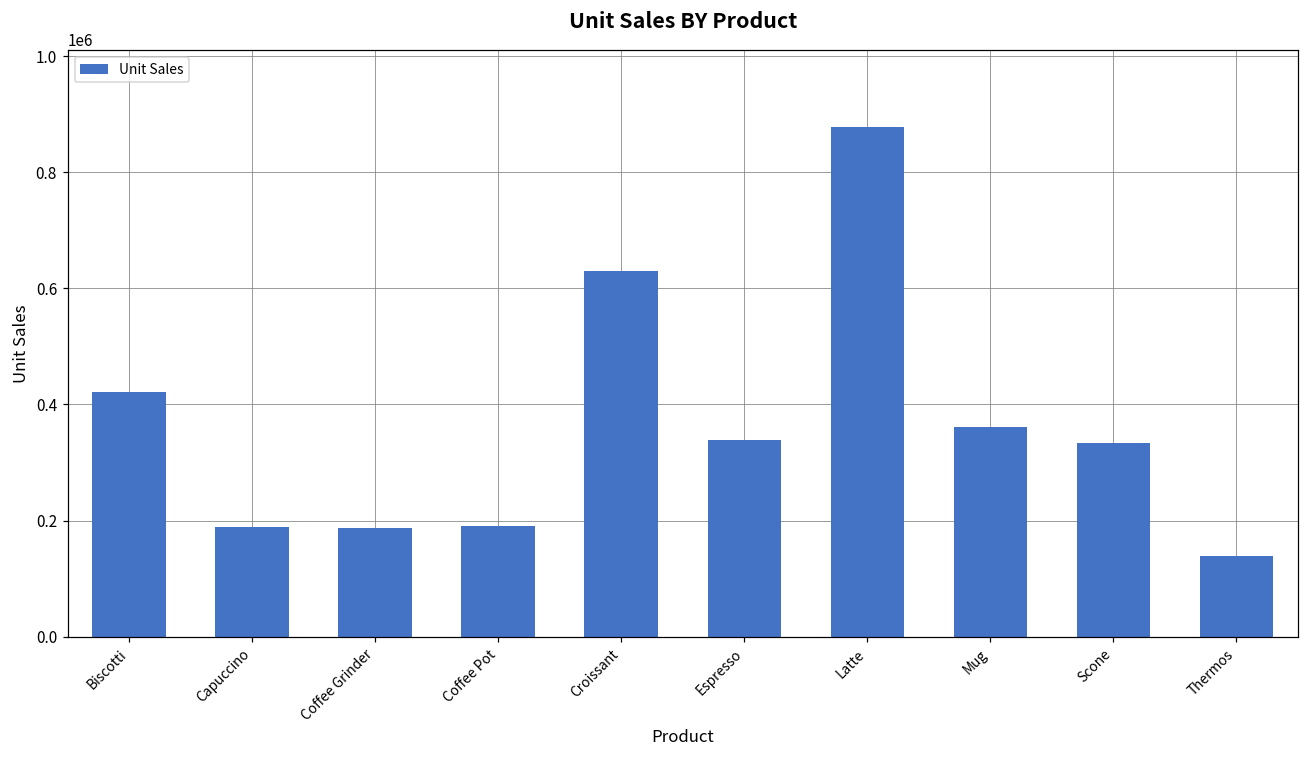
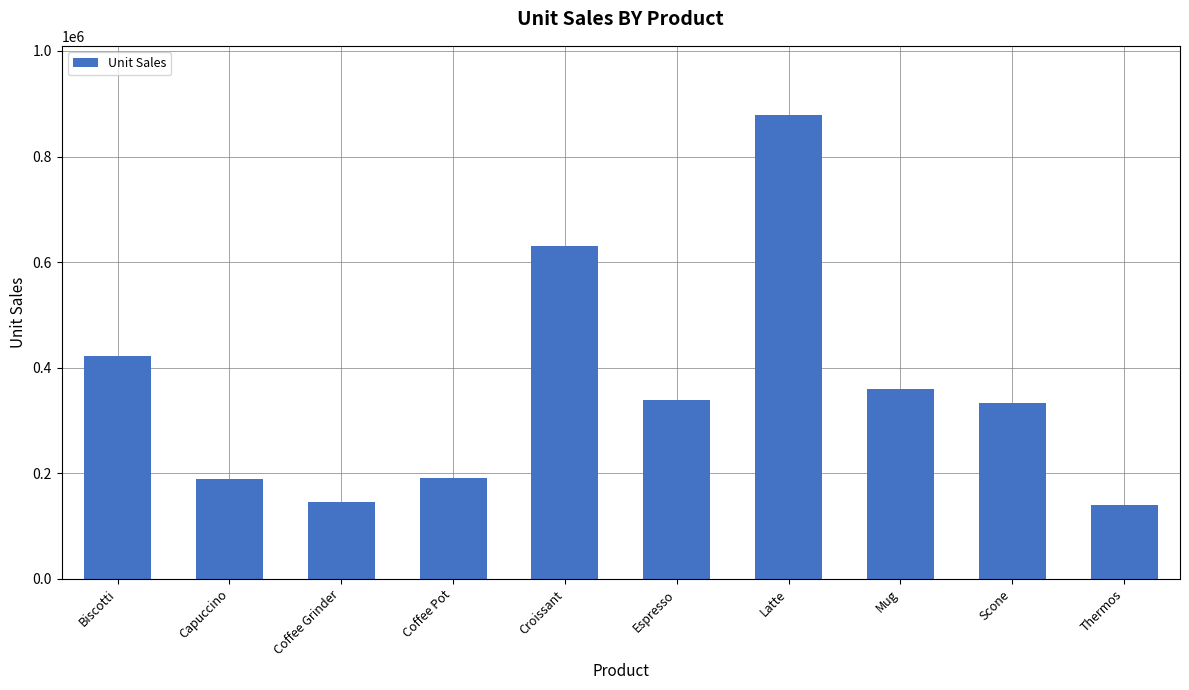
Coffee Grinder: 190000 -> 150000
